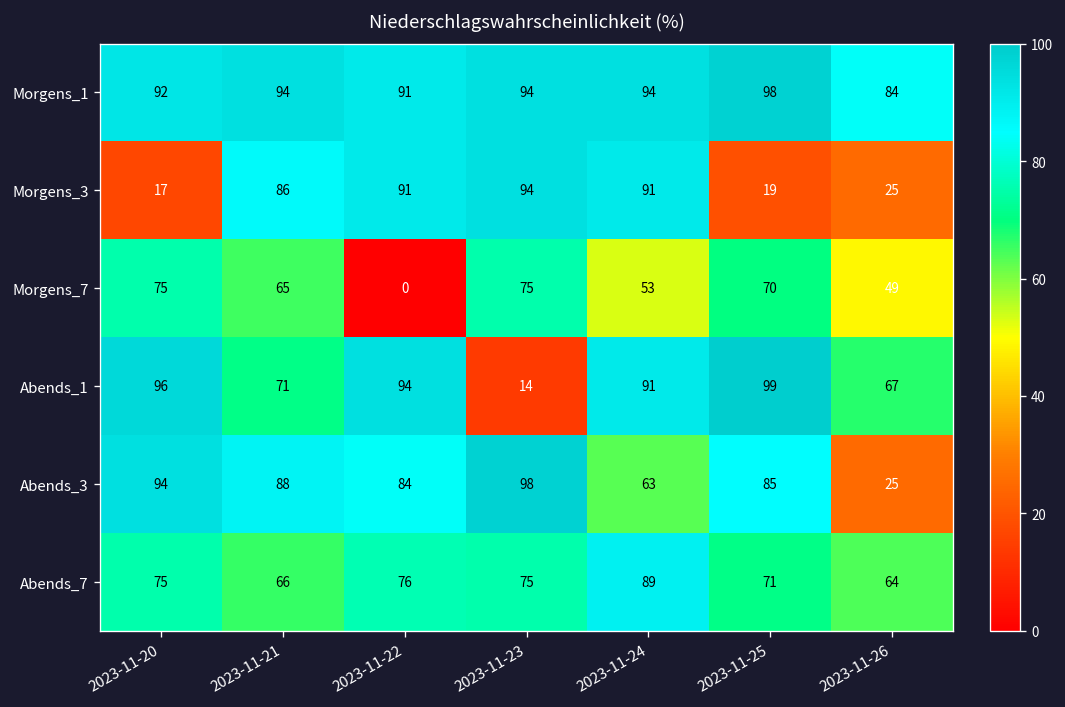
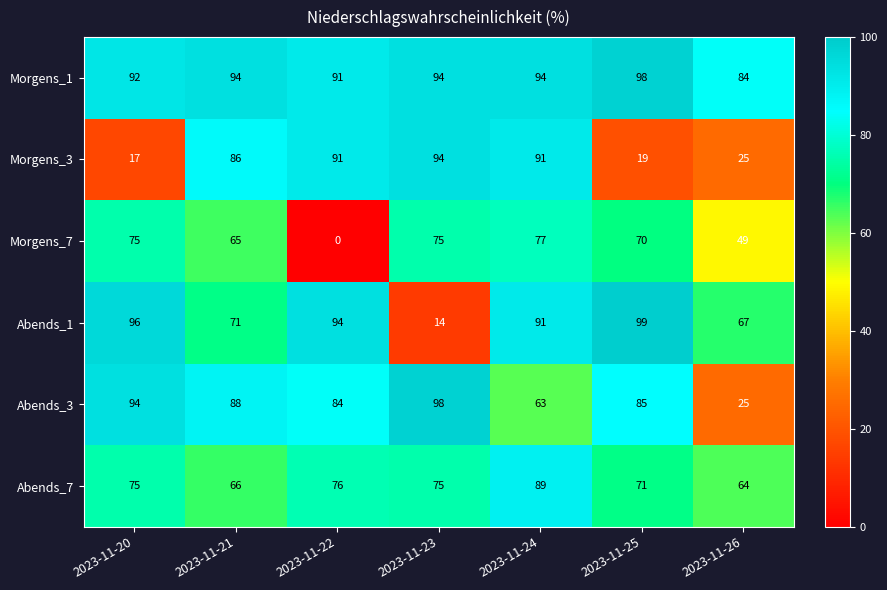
Morgens_7, 2023-11-24: 53 -> 77
